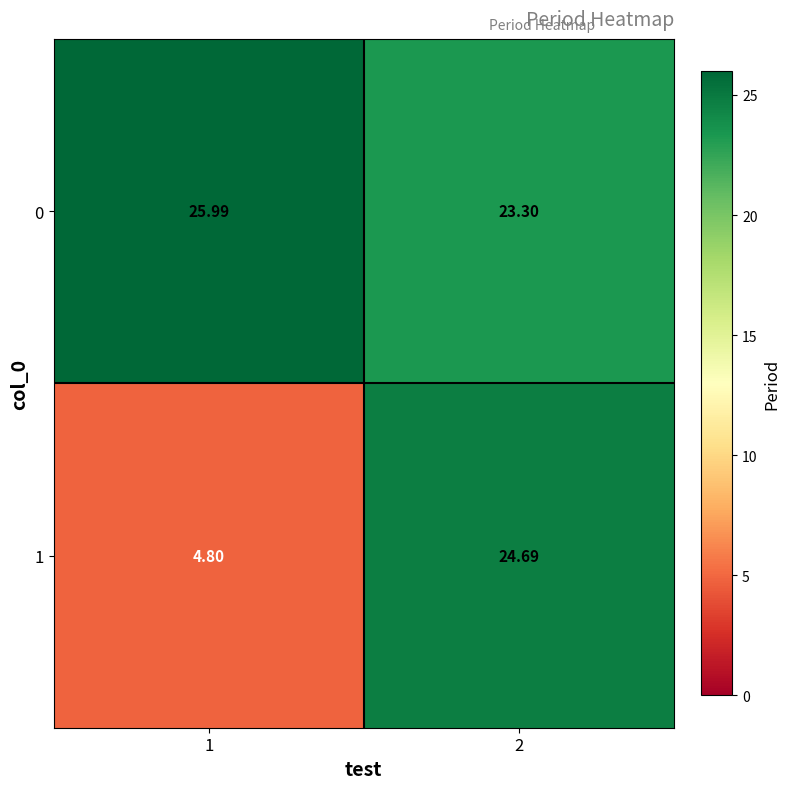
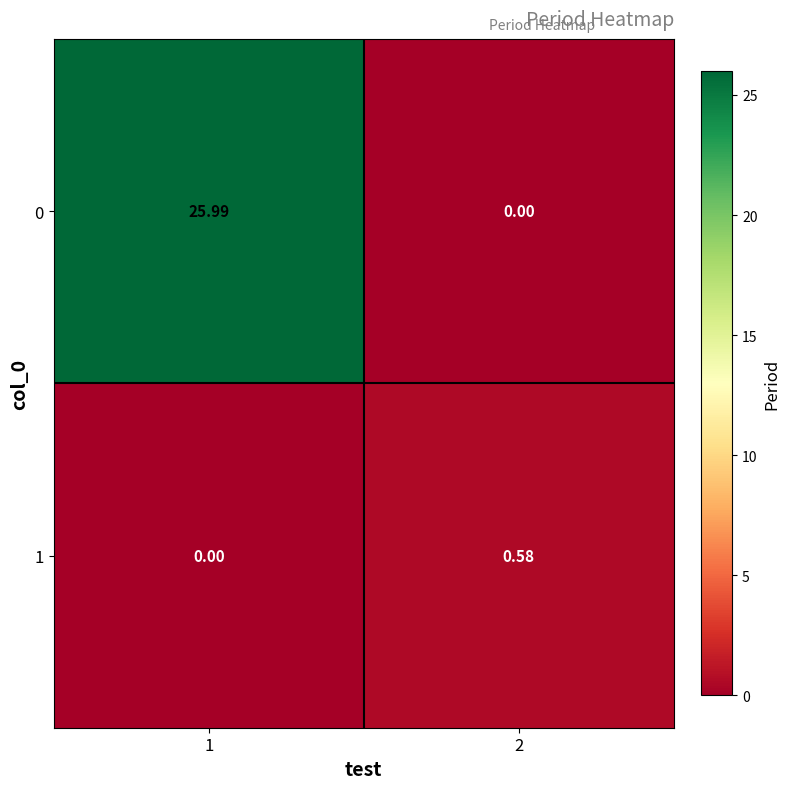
0, 2: 23.30 -> 0.00
1, 1: 4.80 -> 0.00
1, 2: 24.69 -> 0.58
